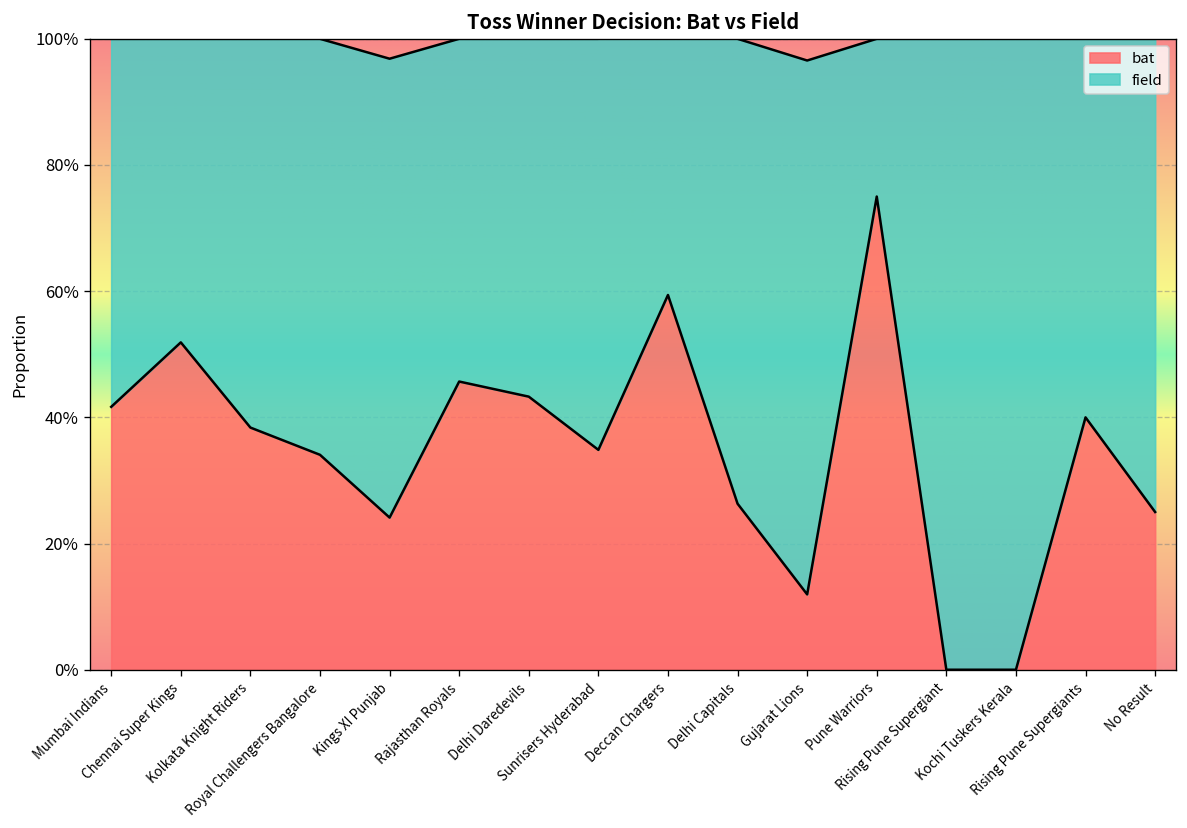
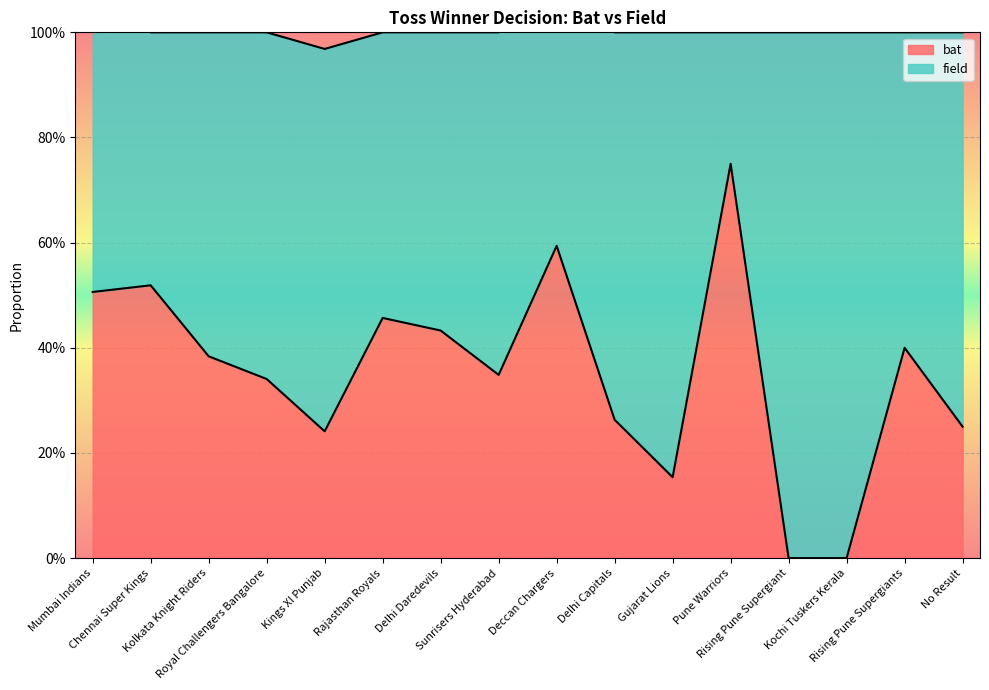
bat, Mumbai Indians: 42% -> 51%
bat, Gujarat Lions: 12% -> 15%
